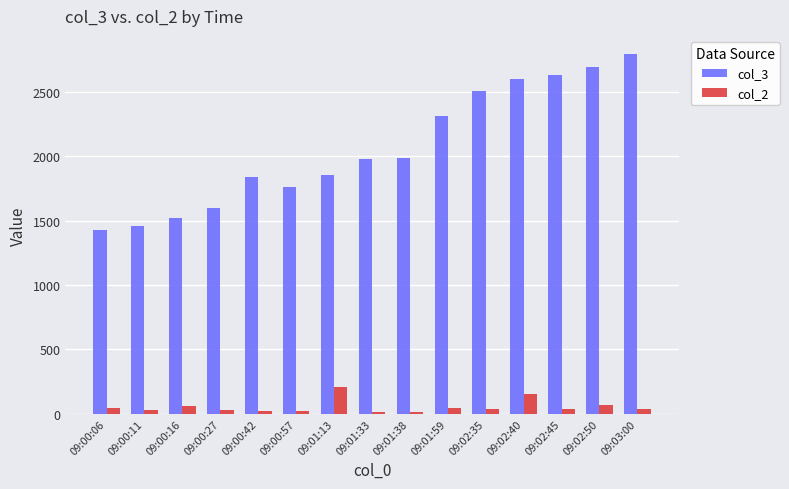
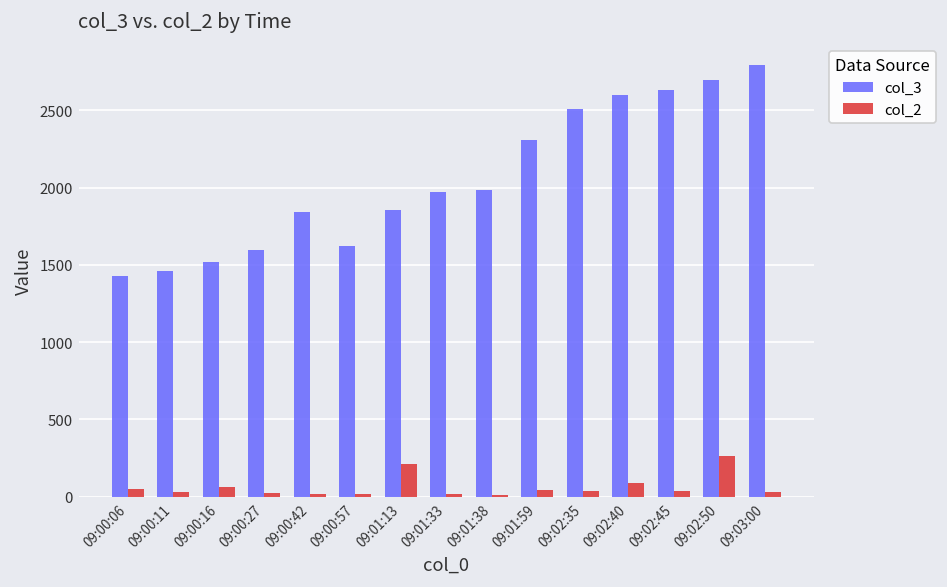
col_3, 09:00:57: 1760 -> 1620
col_2, 09:02:40: 160 -> 90
col_2, 09:02:50: 70 -> 260
